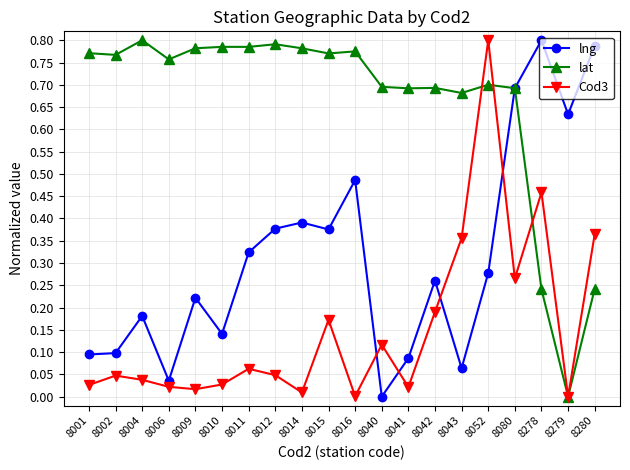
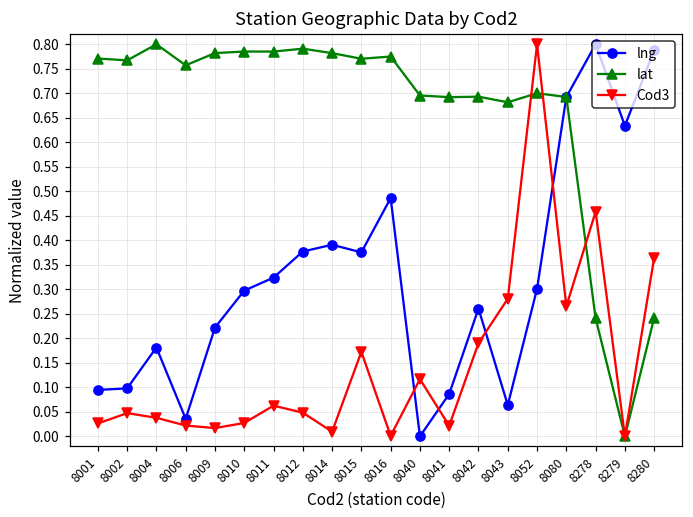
lng, 8010: 0.14 -> 0.30
Cod3, 8043: 0.36 -> 0.28
lng, 8052: 0.28 -> 0.30
